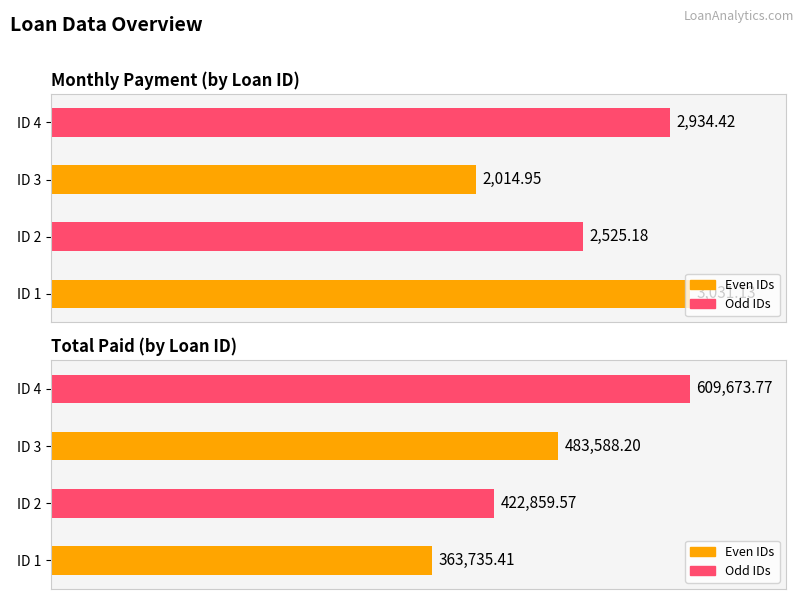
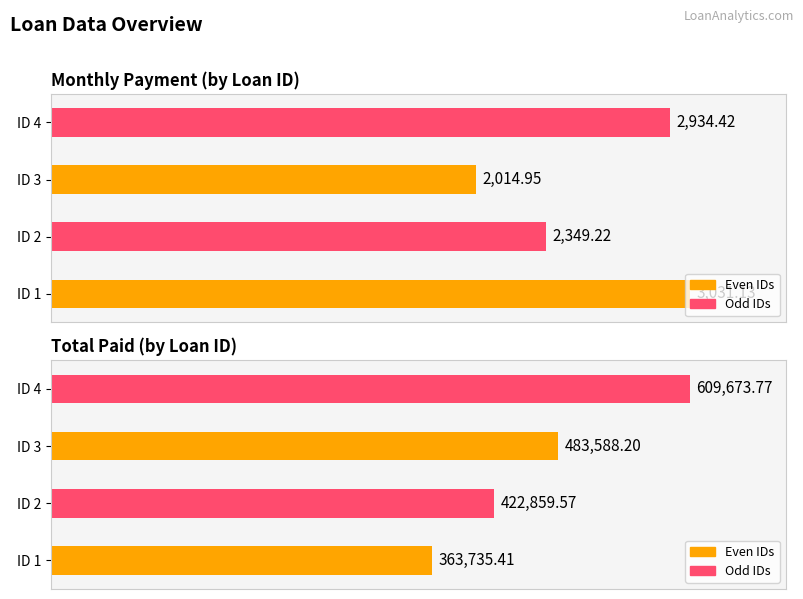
Monthly Payment (by Loan ID), ID 2: 2,525.18 -> 2,349.22
